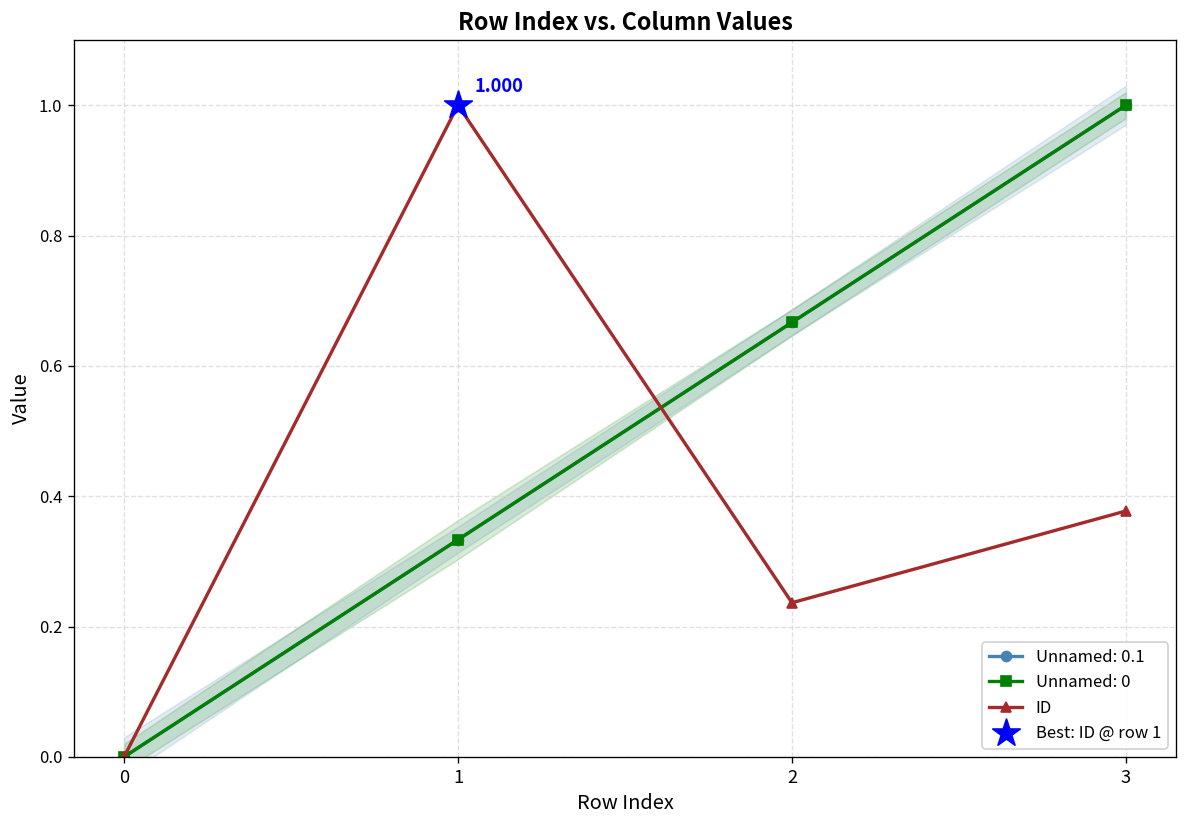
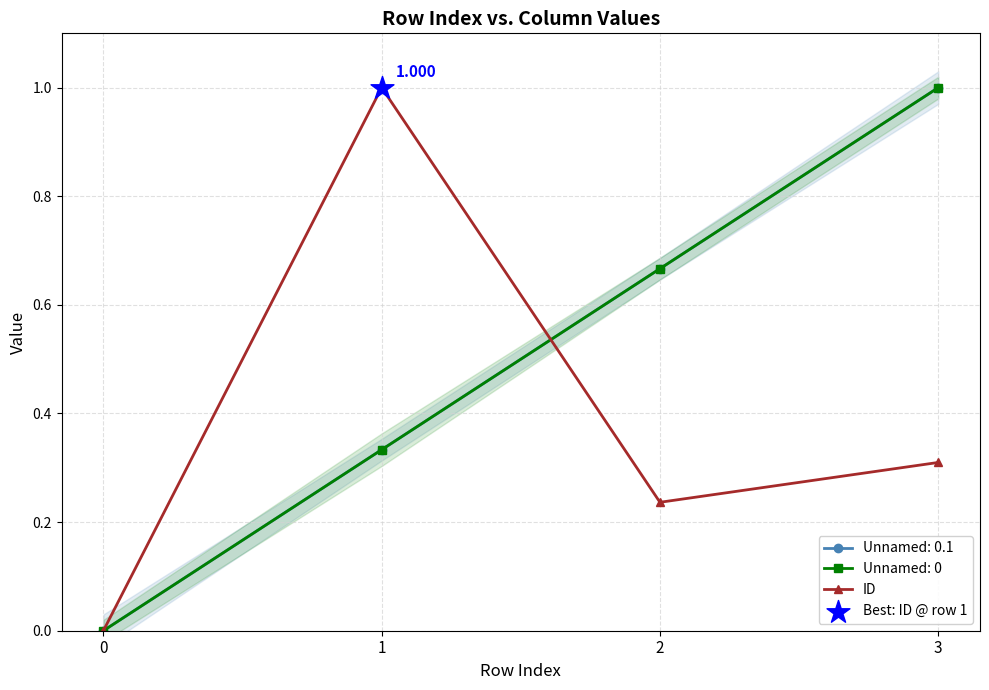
ID, 3: 0.38 -> 0.31
